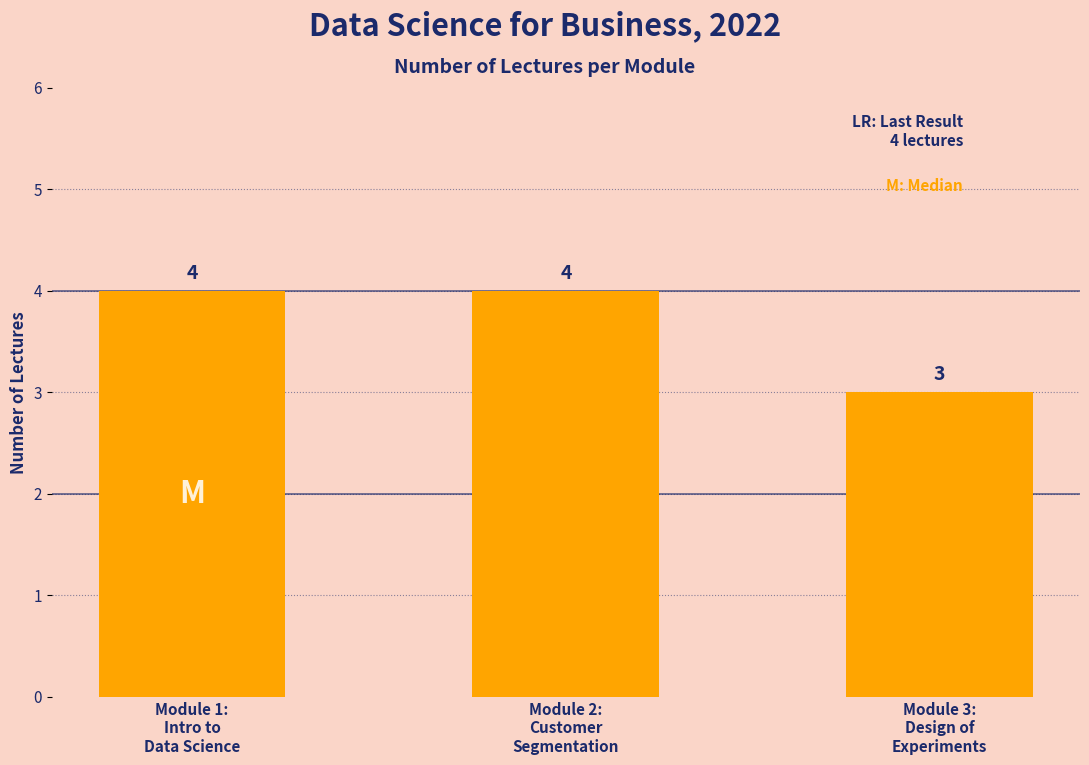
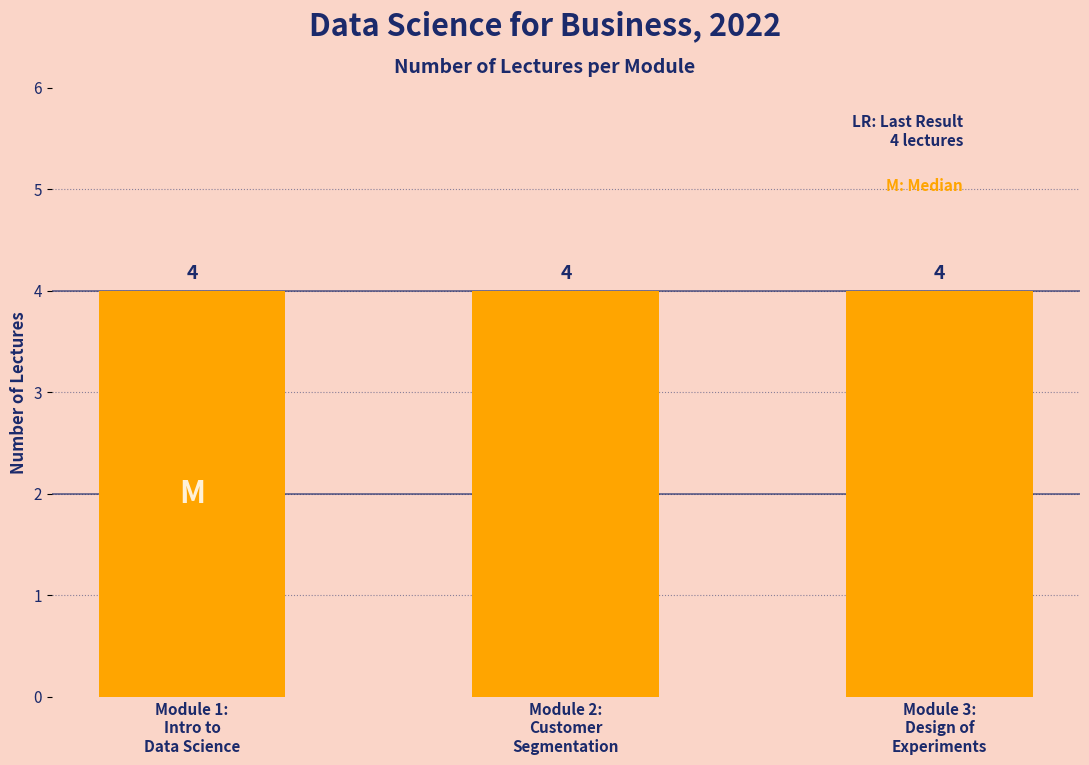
Module 3: Design of Experiments: 3 -> 4
